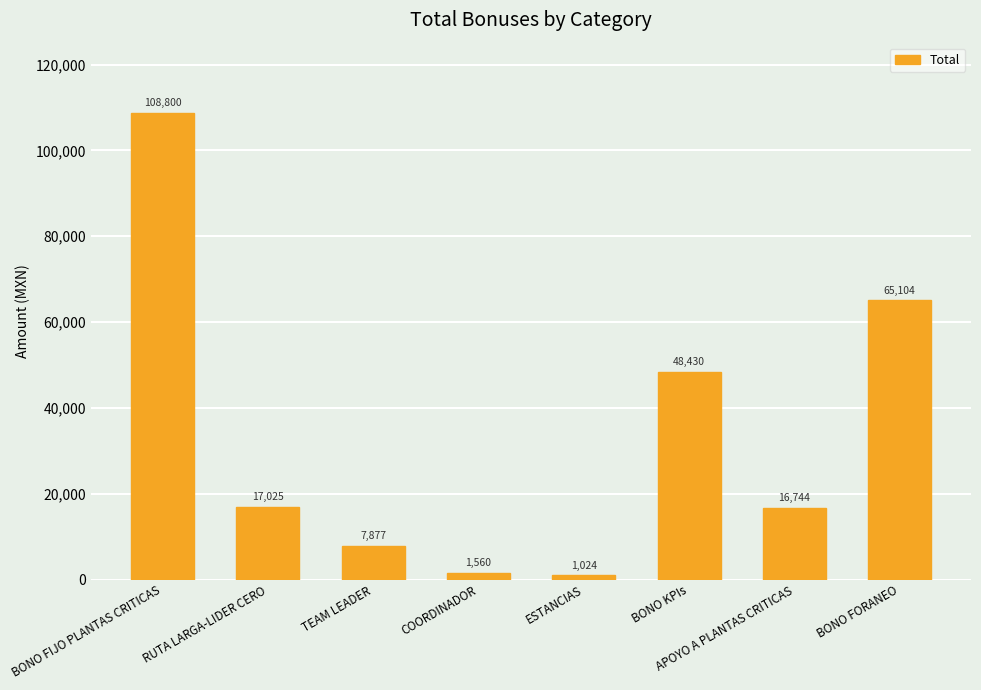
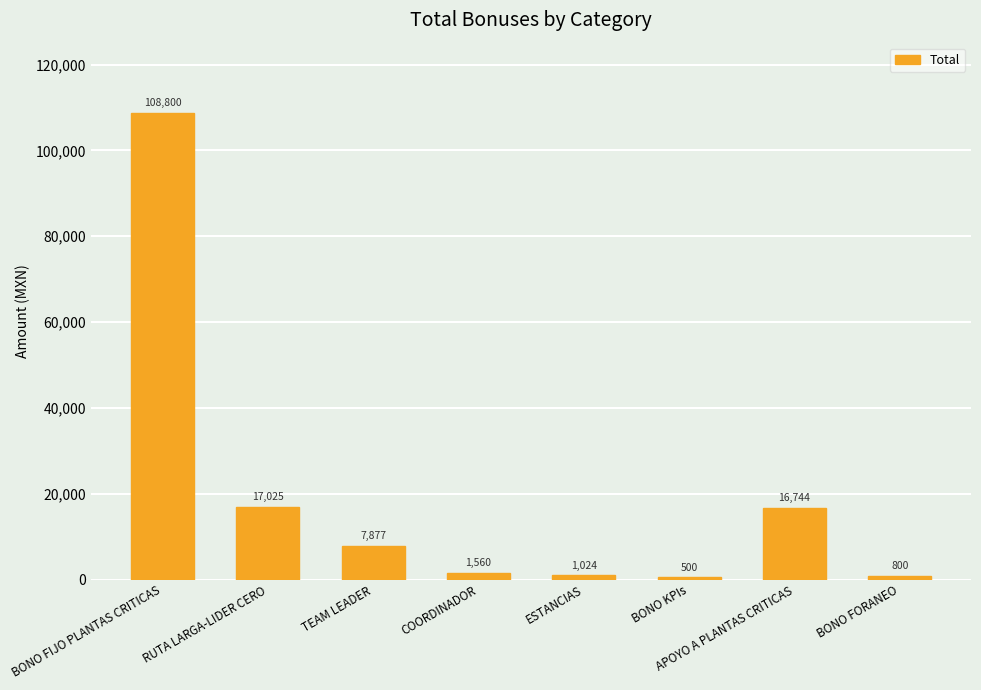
BONO KPIs: 48,430 -> 500
BONO FORANEO: 65,104 -> 800
